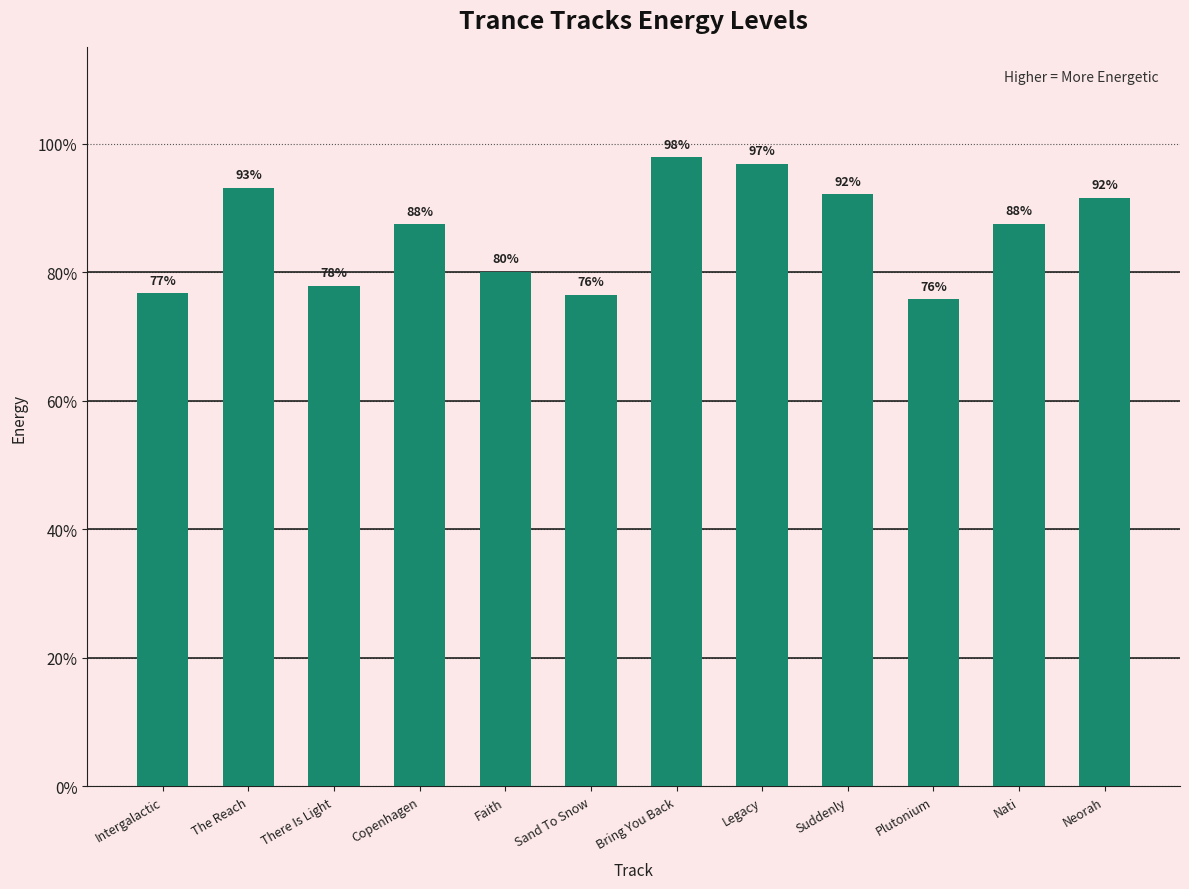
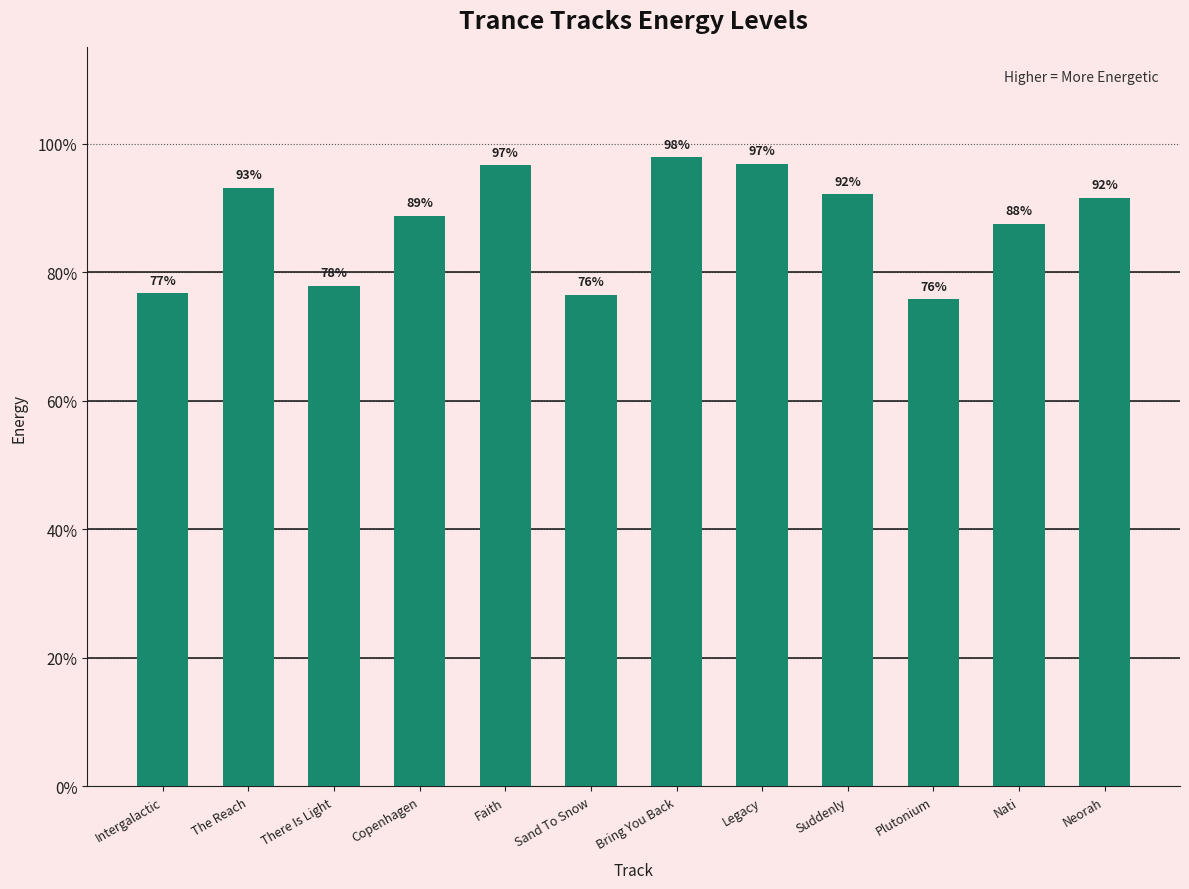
Copenhagen: 88% -> 89%
Faith: 80% -> 97%
